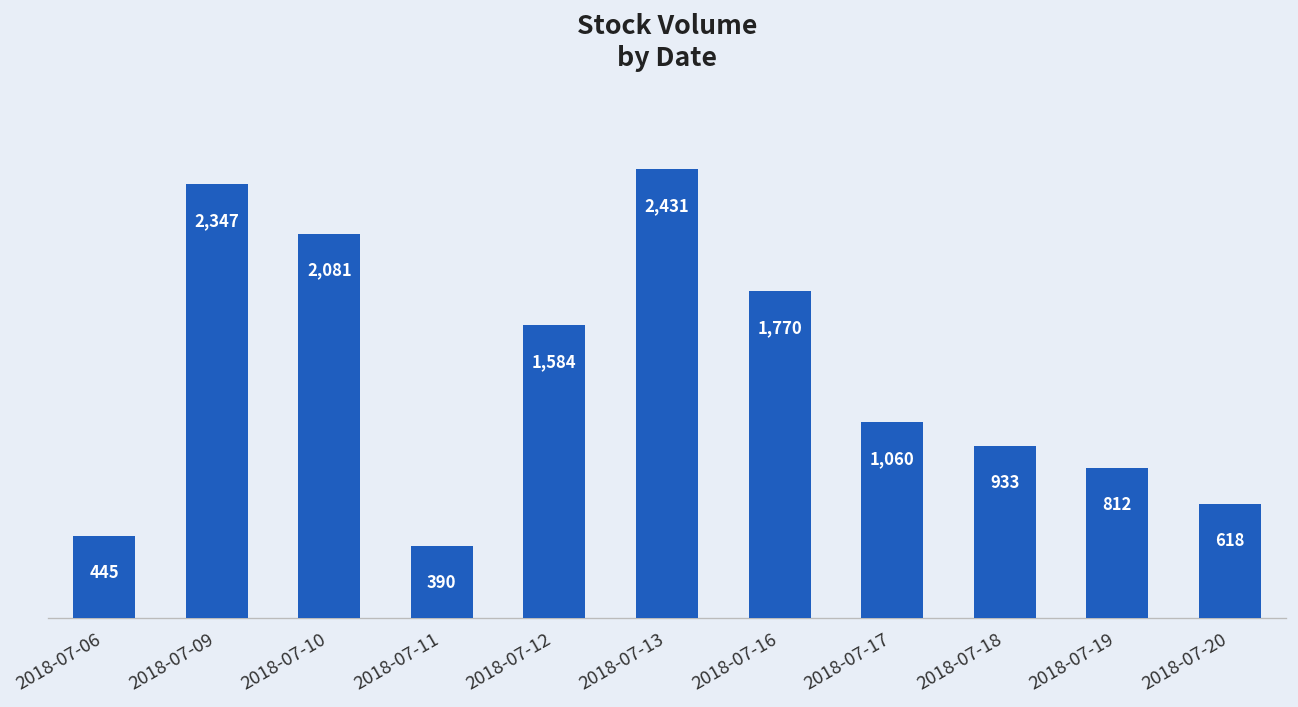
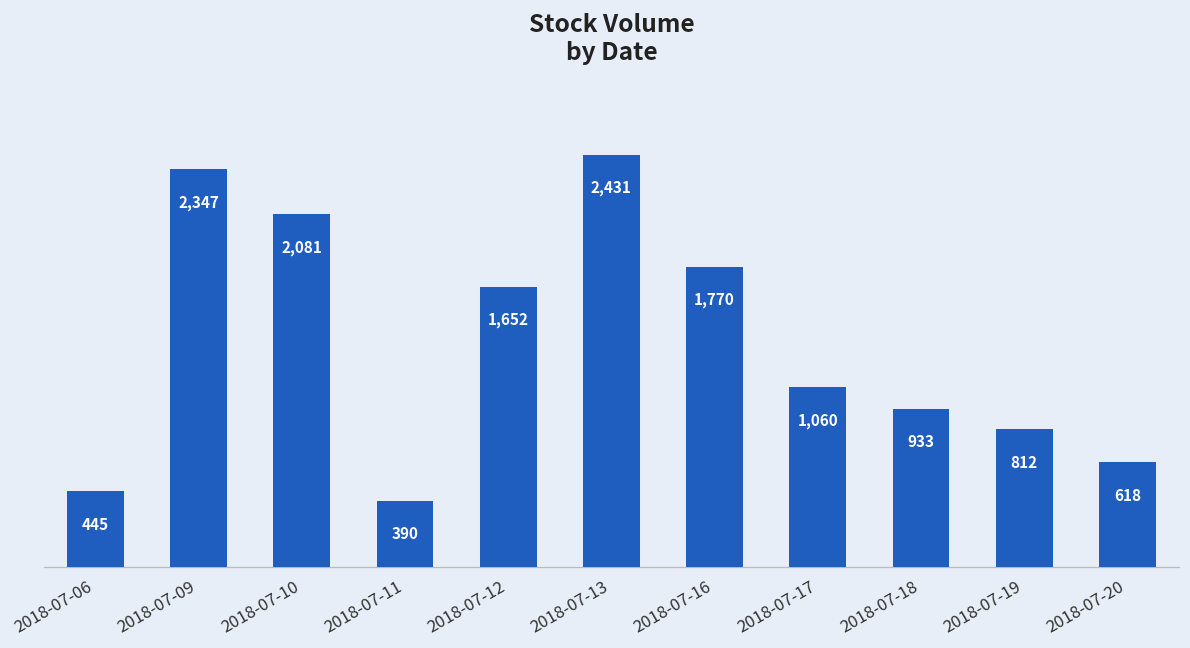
2018-07-12: 1,584 -> 1,652
